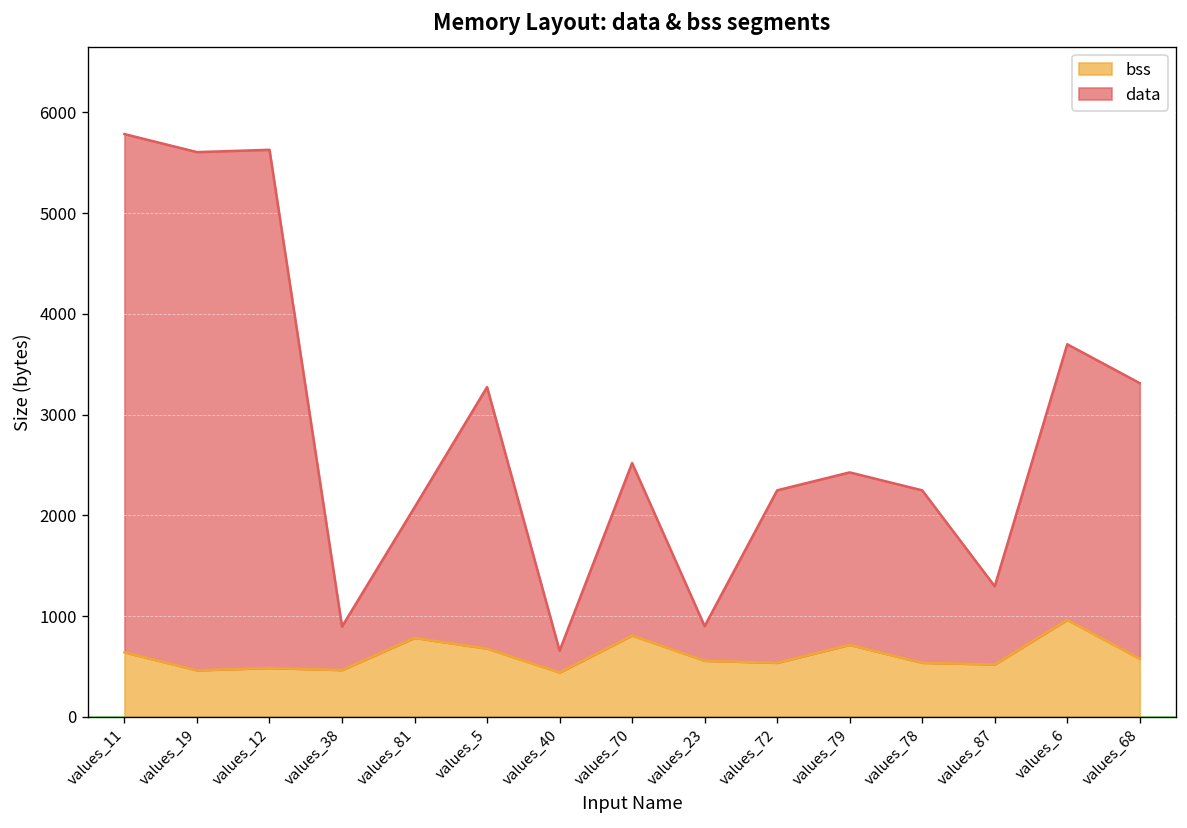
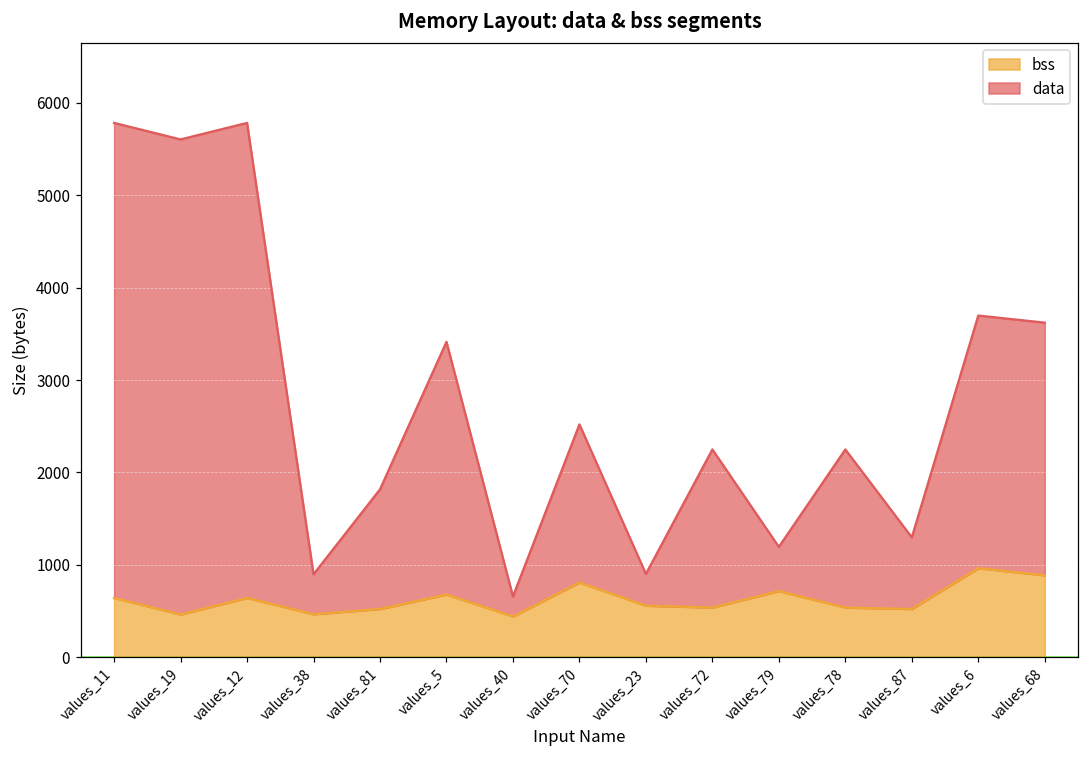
bss, values_12: 500 -> 600
bss, values_81: 800 -> 500
data, values_5: 2600 -> 2700
data, values_79: 1700 -> 500
bss, values_68: 600 -> 900
